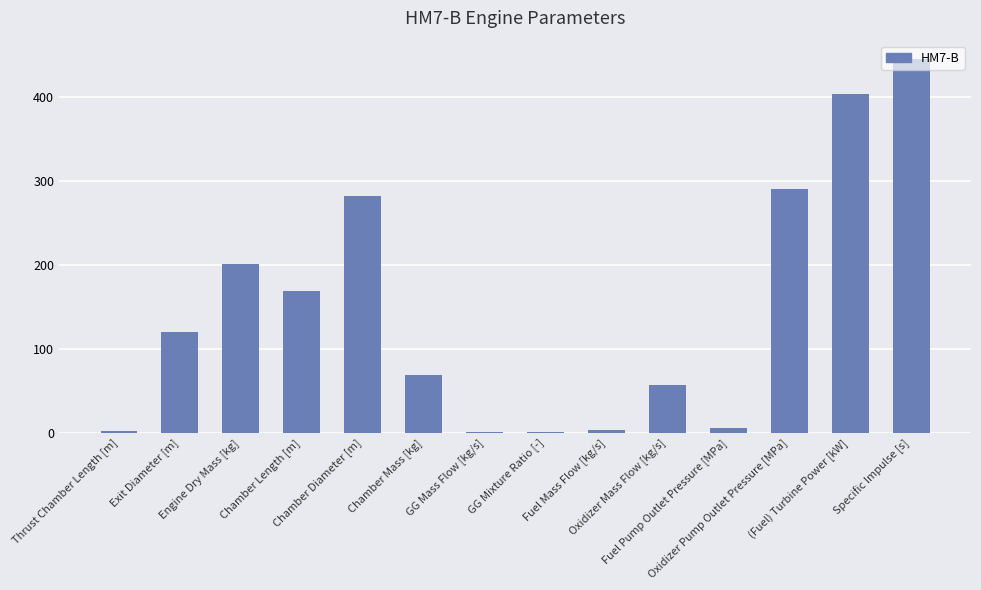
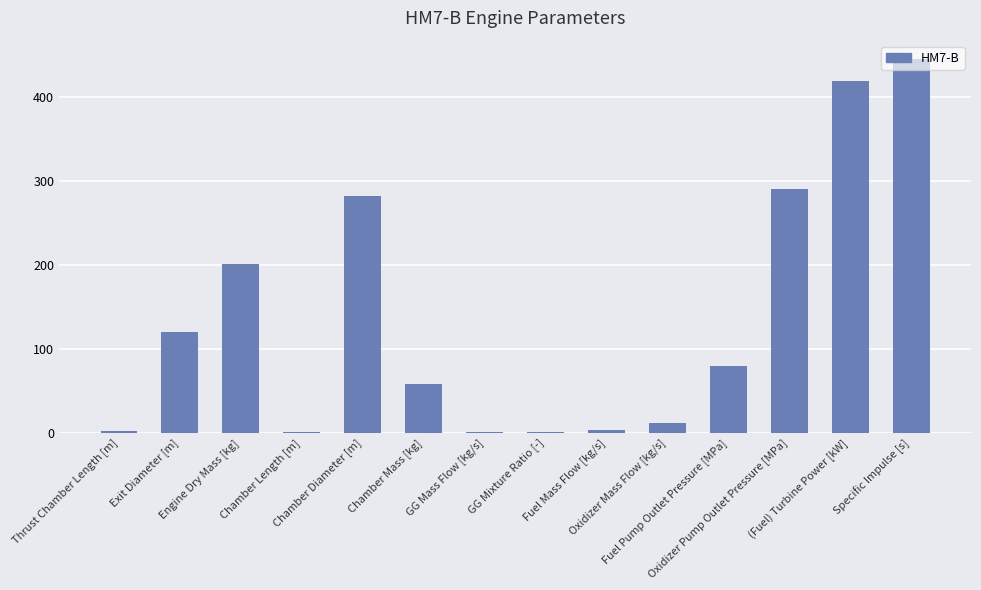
Chamber Length [m]: 170 -> 0
Chamber Mass [kg]: 70 -> 60
Oxidizer Mass Flow [kg/s]: 60 -> 10
Fuel Pump Outlet Pressure [MPa]: 10 -> 80
(Fuel) Turbine Power [kW]: 400 -> 420
